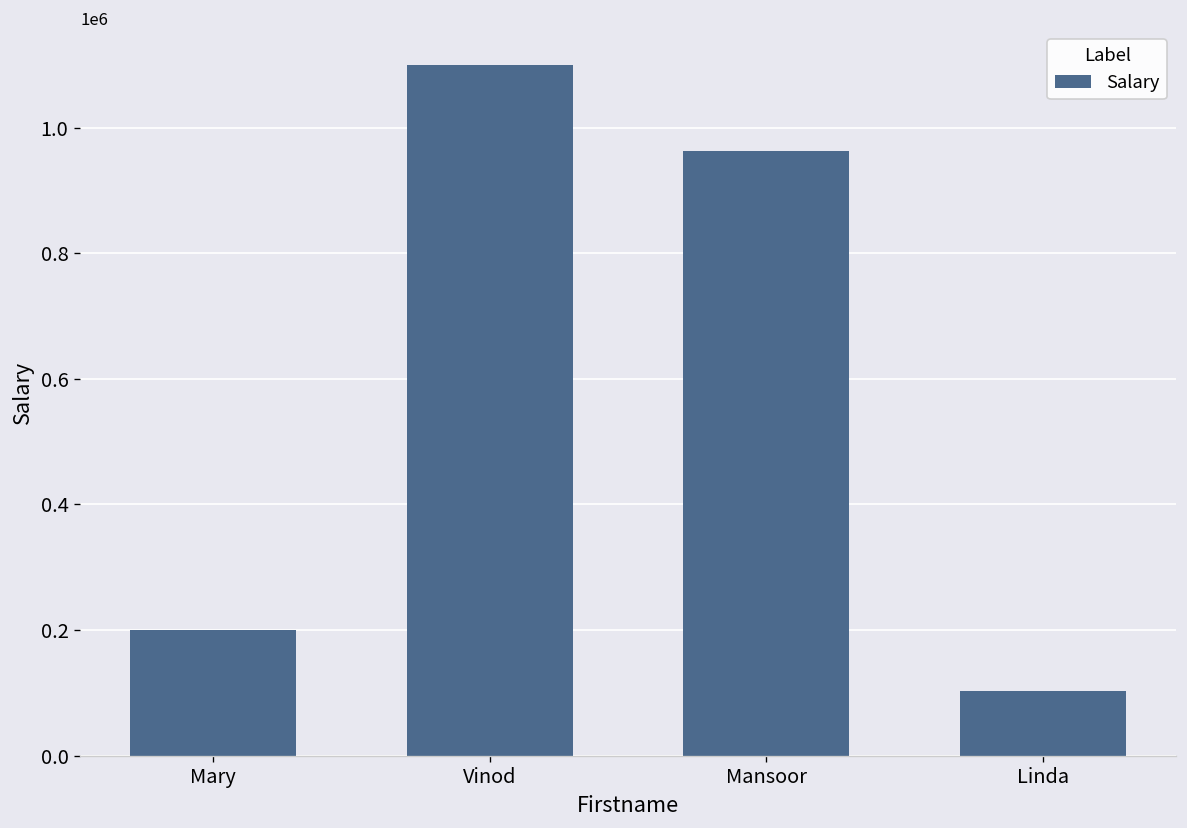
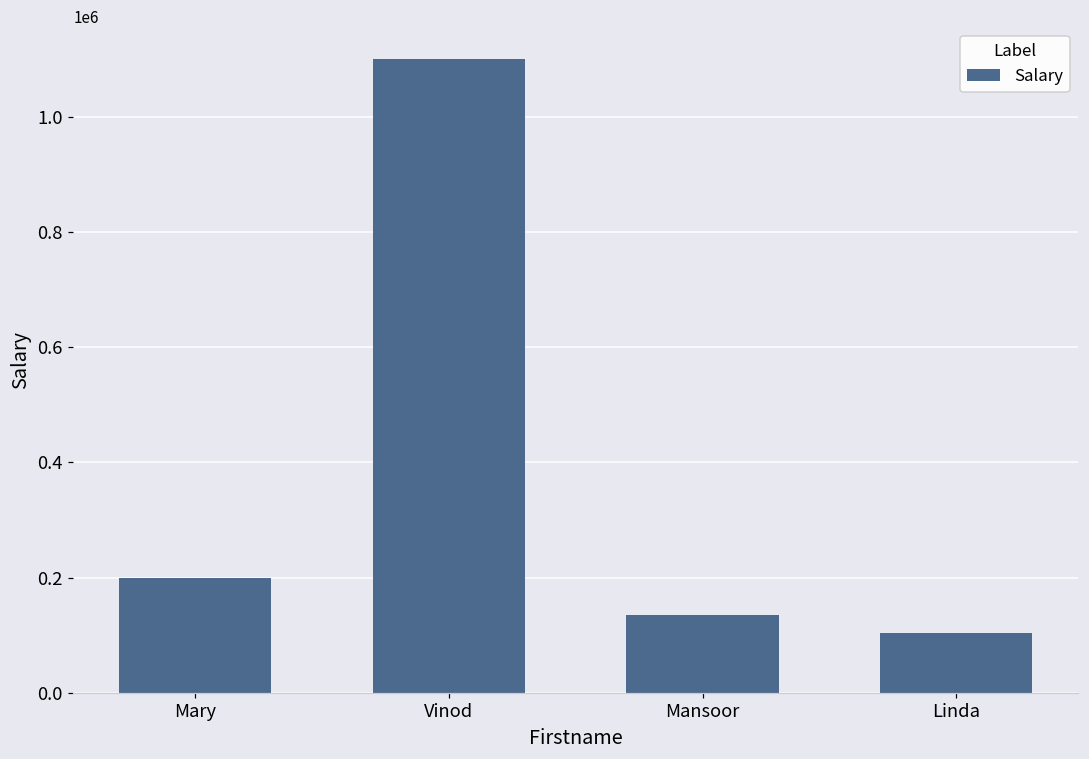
Mansoor: 960000 -> 140000
